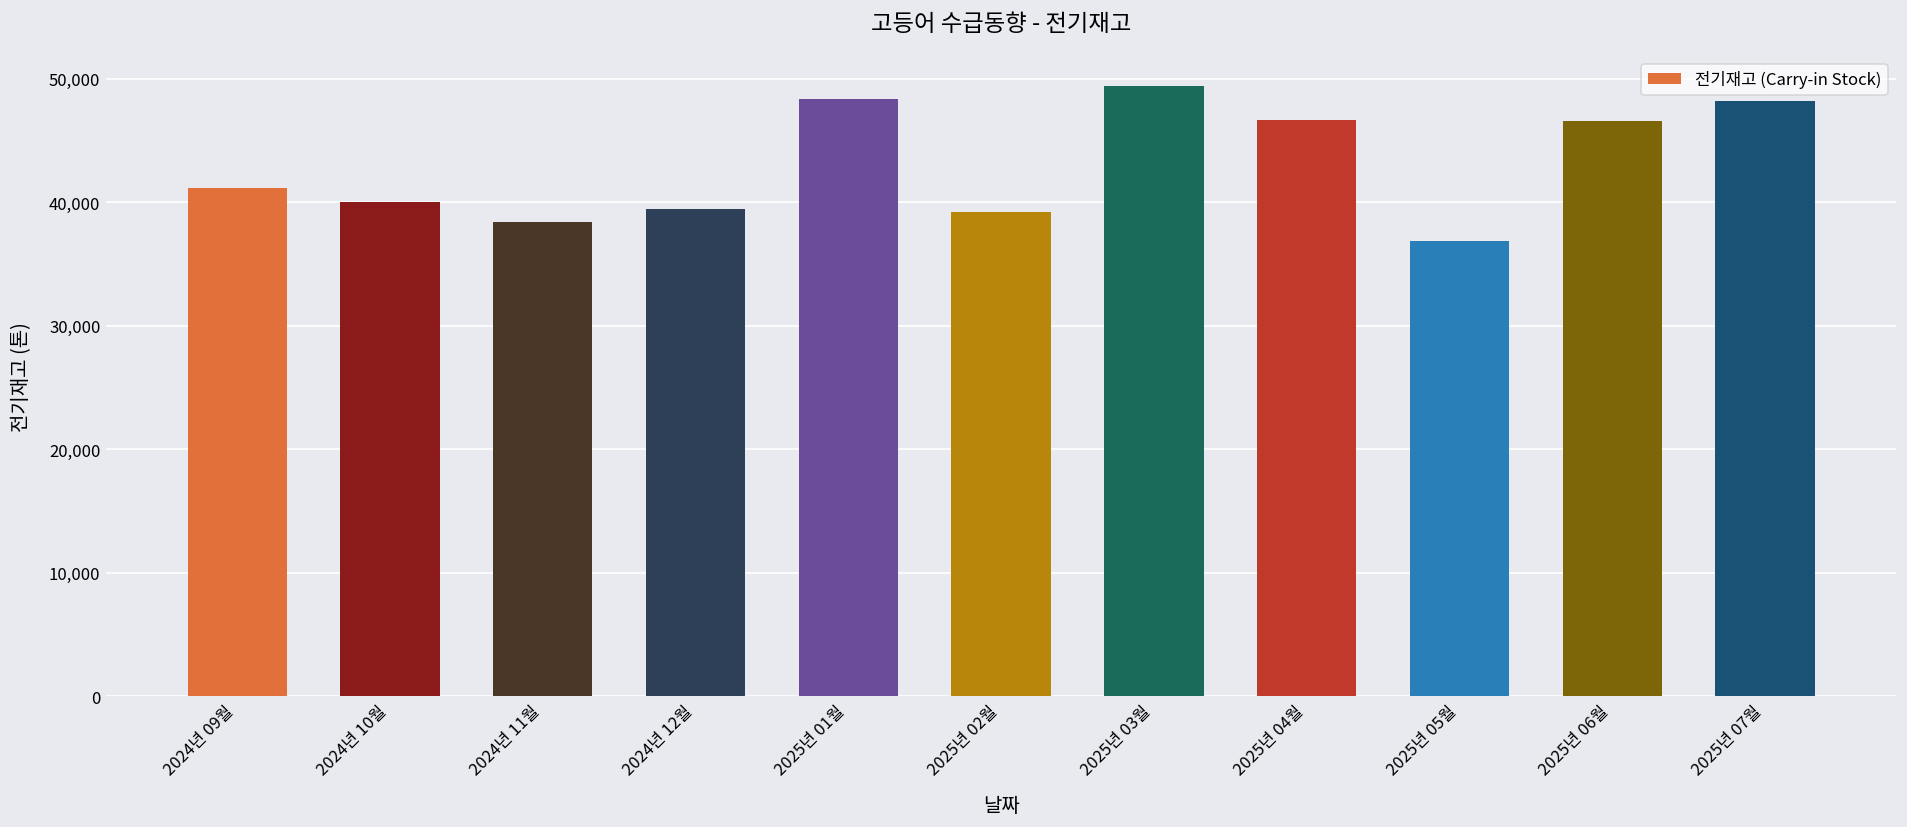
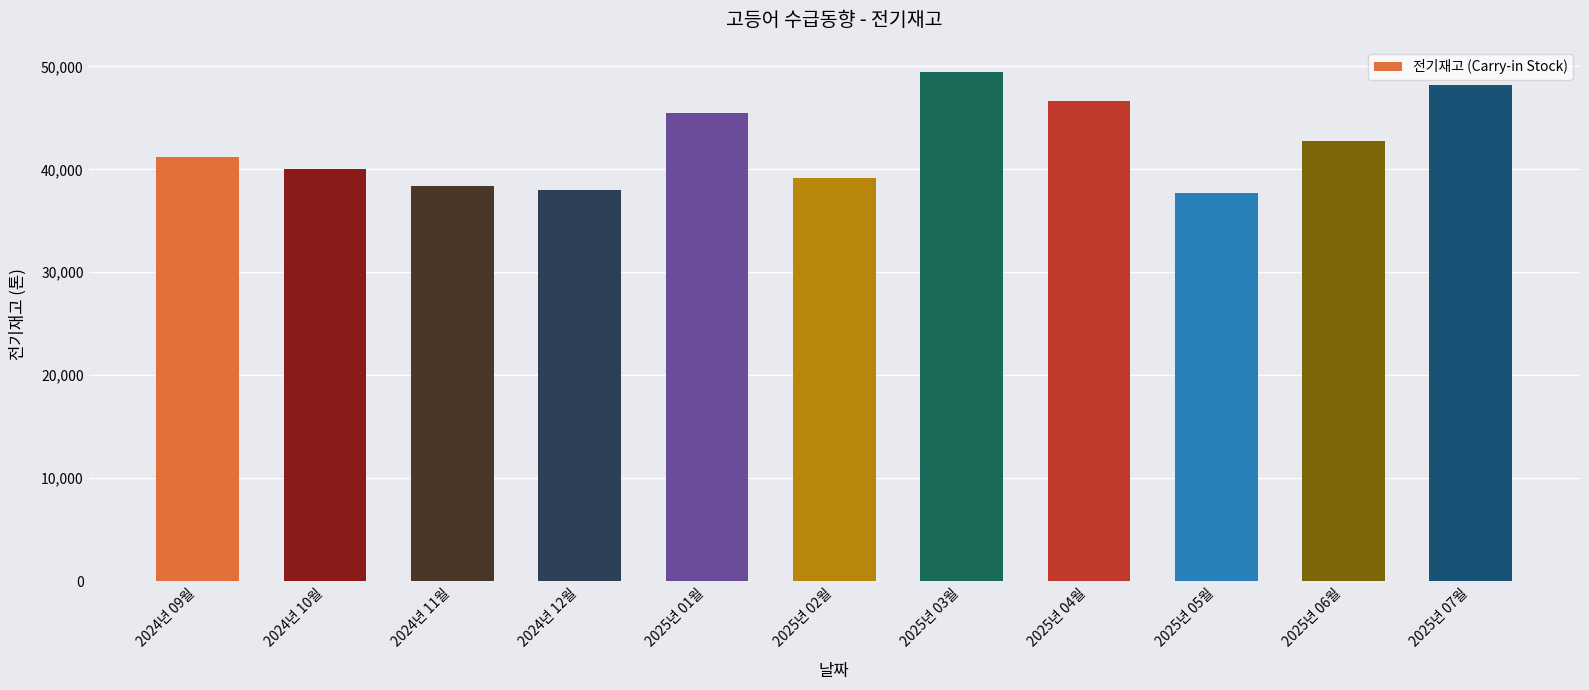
2024년 12월: 39,400 -> 38,000
2025년 01월: 48,400 -> 45,500
2025년 05월: 36,900 -> 37,700
2025년 06월: 46,600 -> 42,700
